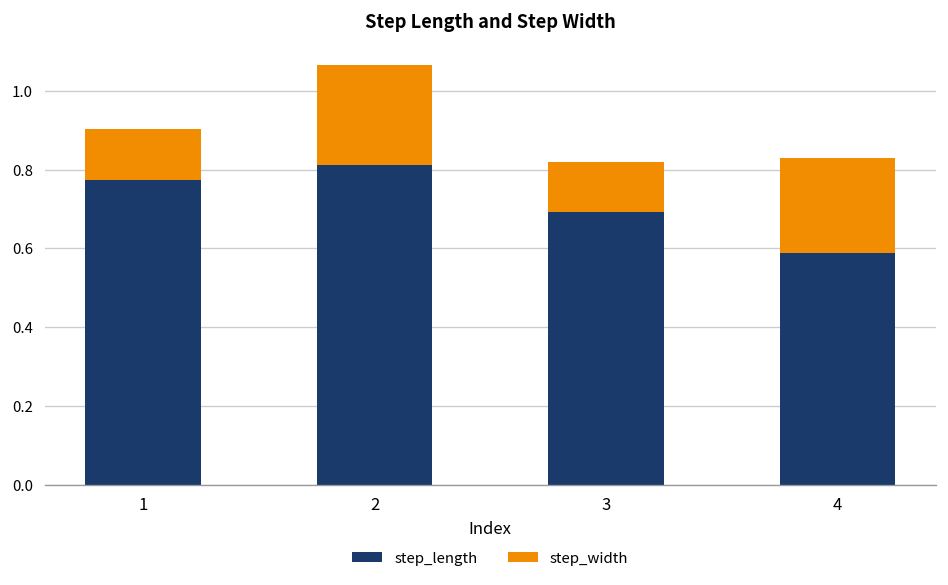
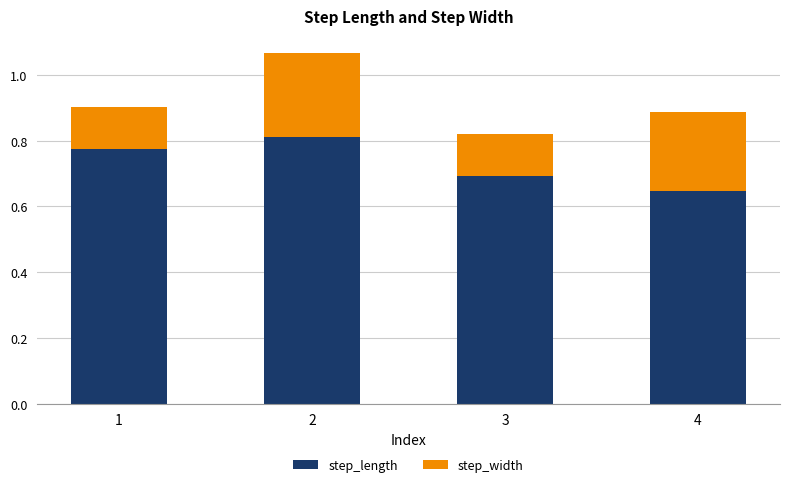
step_length, 4: 0.59 -> 0.65
